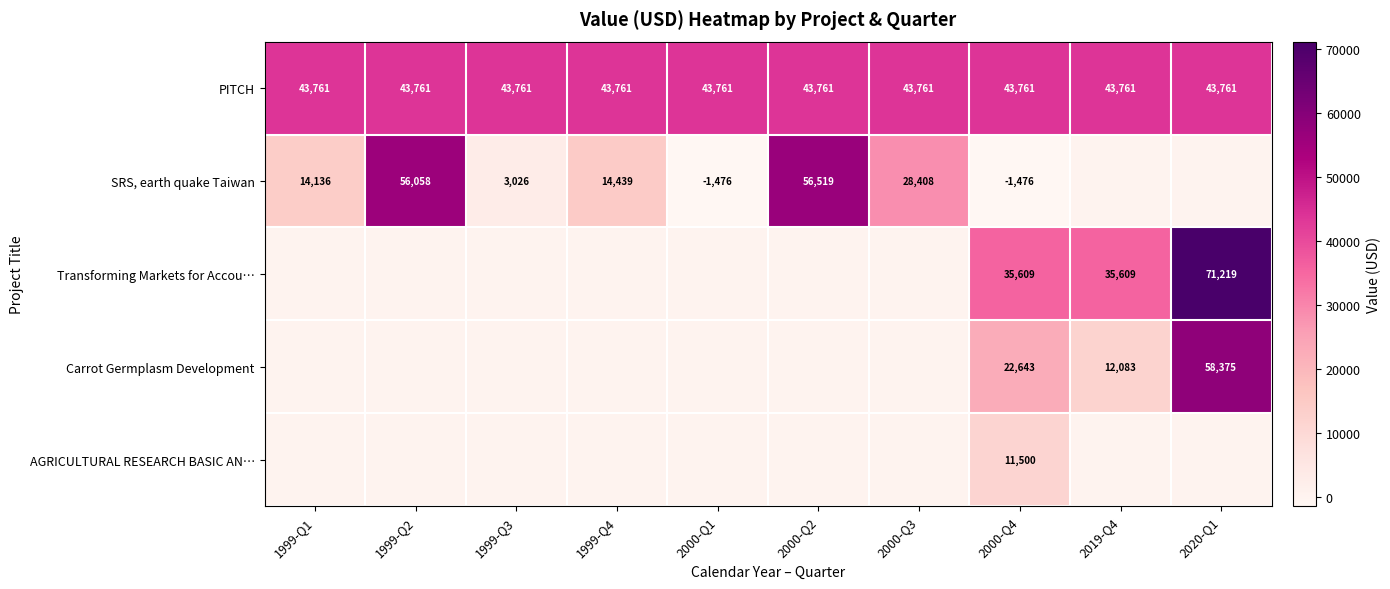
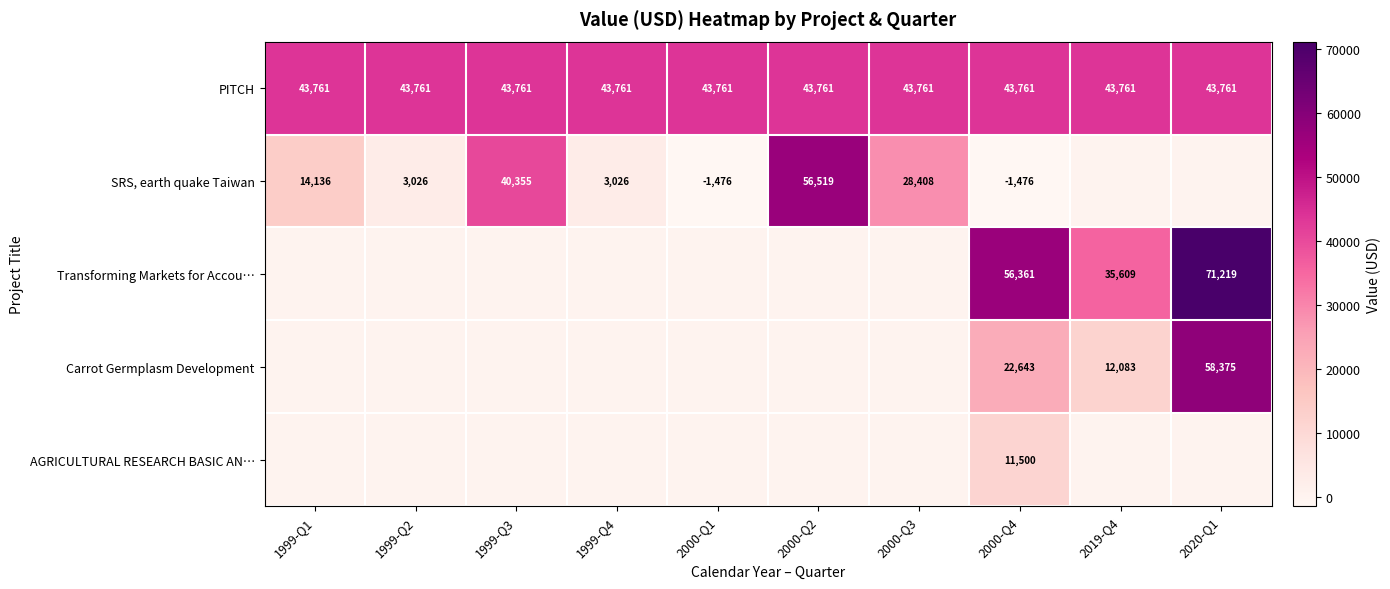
SRS, earth quake Taiwan, 1999-Q2: 56,058 -> 3,026
SRS, earth quake Taiwan, 1999-Q3: 3,026 -> 40,355
SRS, earth quake Taiwan, 1999-Q4: 14,439 -> 3,026
Transforming Markets for Accou…, 2000-Q4: 35,609 -> 56,361
